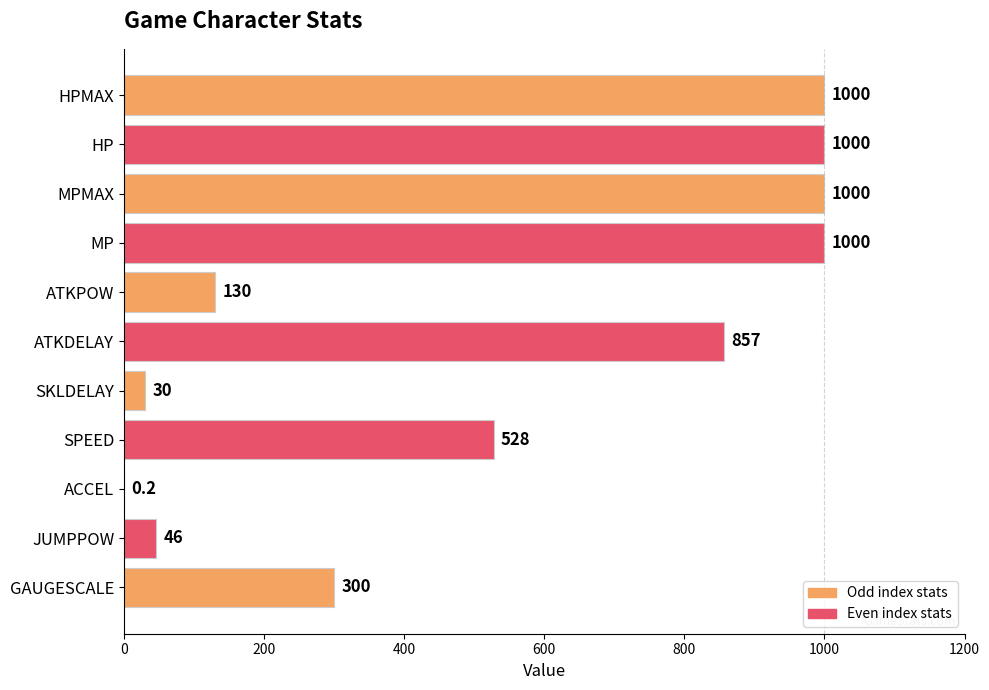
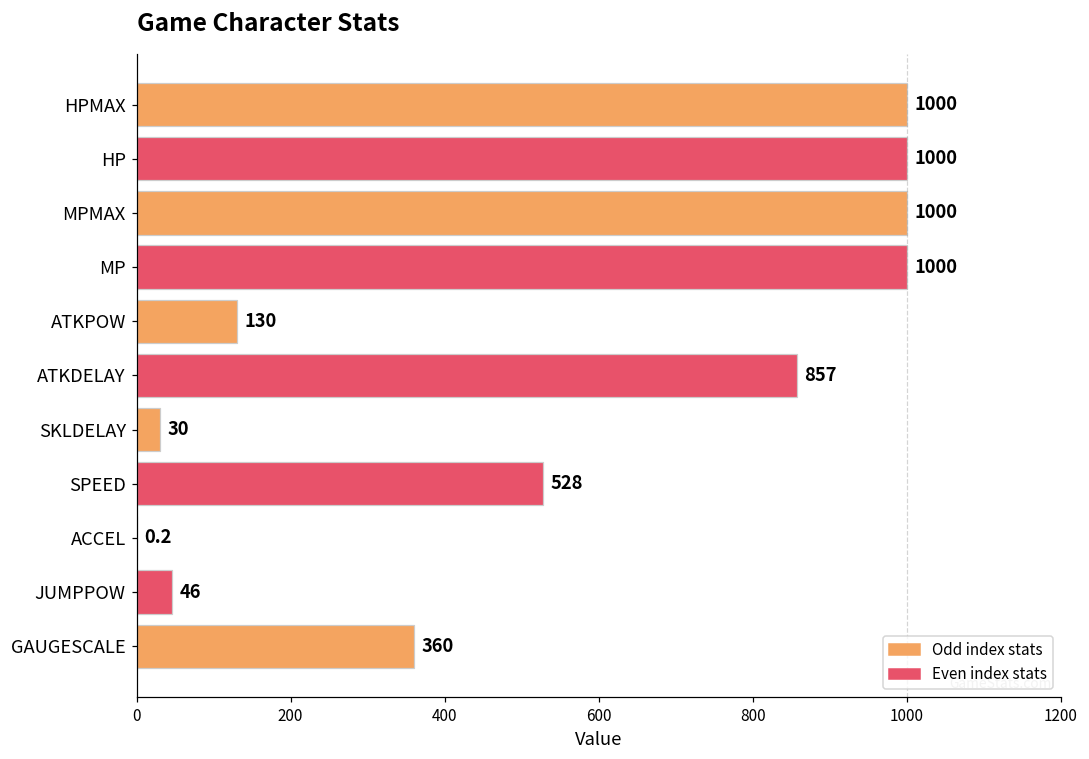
GAUGESCALE: 300 -> 360
